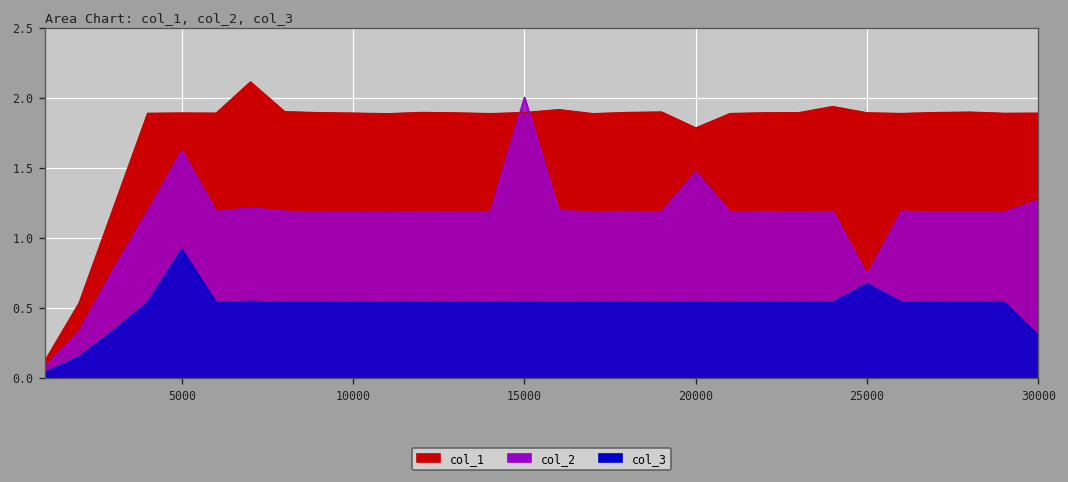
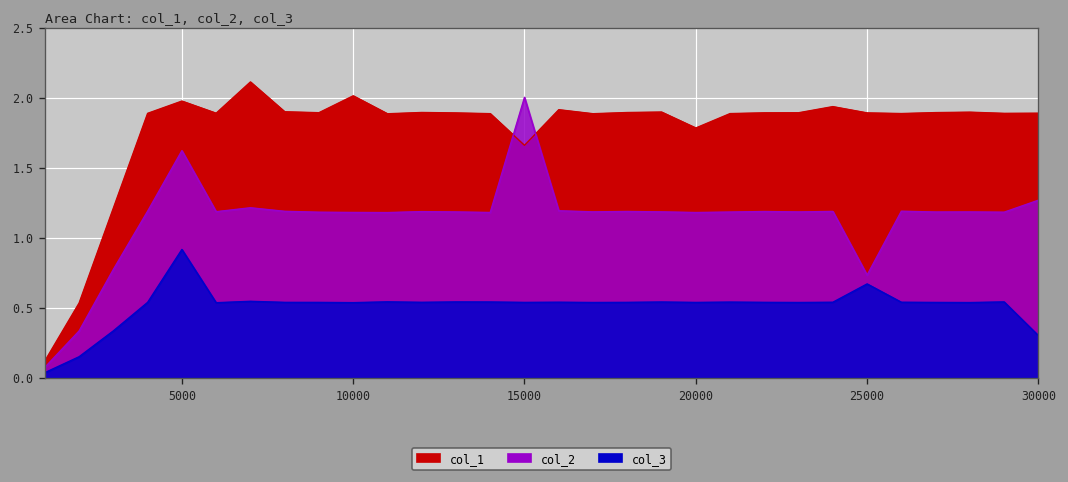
col_1, 5000: 1.89 -> 1.98
col_1, 10000: 1.89 -> 2.01
col_1, 15000: 1.89 -> 1.66
col_2, 20000: 1.47 -> 1.18
